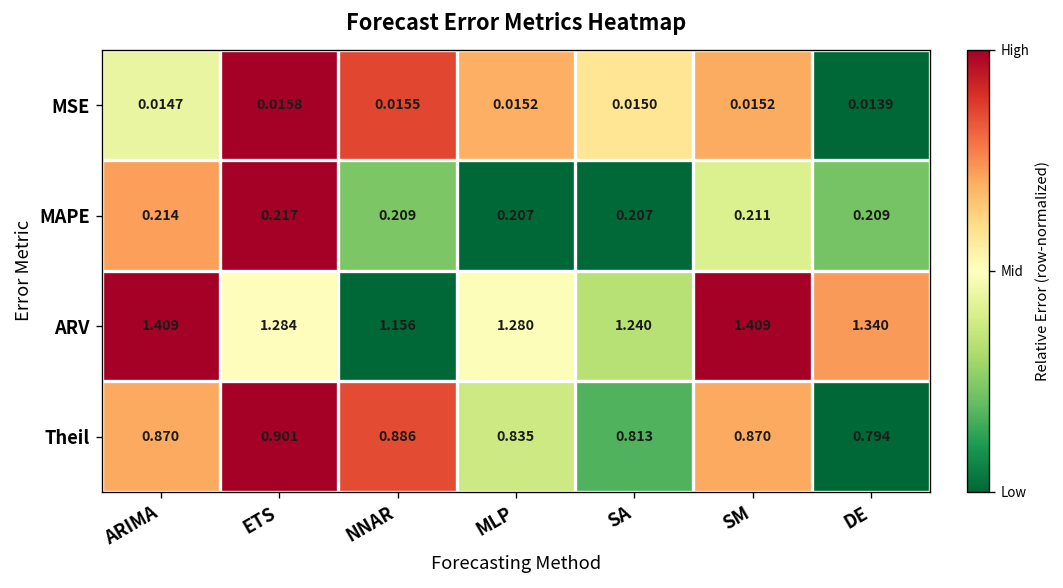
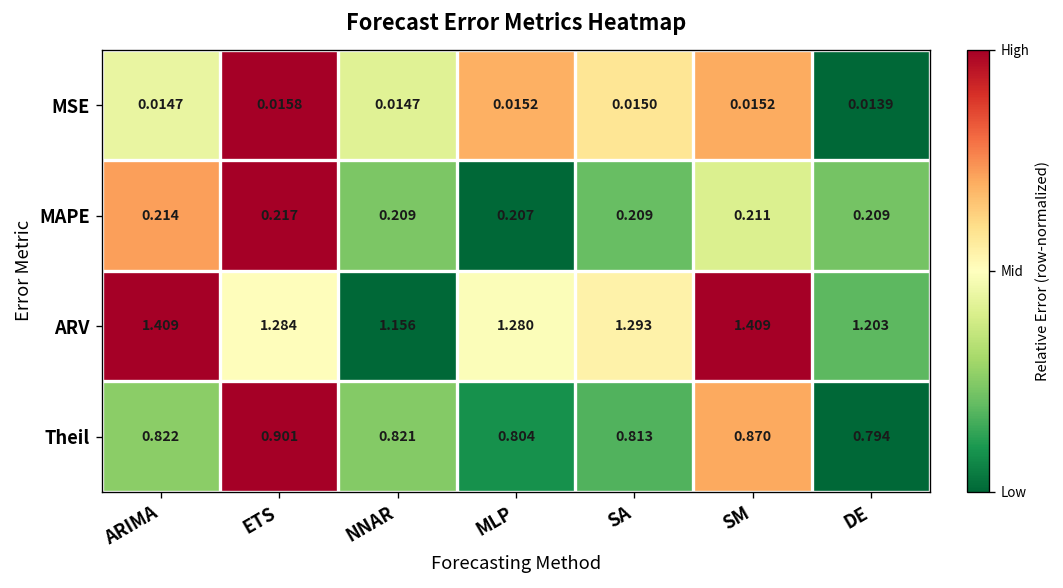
MSE, NNAR: 0.0155 -> 0.0147
MAPE, SA: 0.207 -> 0.209
ARV, SA: 1.240 -> 1.293
ARV, DE: 1.340 -> 1.203
Theil, ARIMA: 0.870 -> 0.822
Theil, NNAR: 0.886 -> 0.821
Theil, MLP: 0.835 -> 0.804
